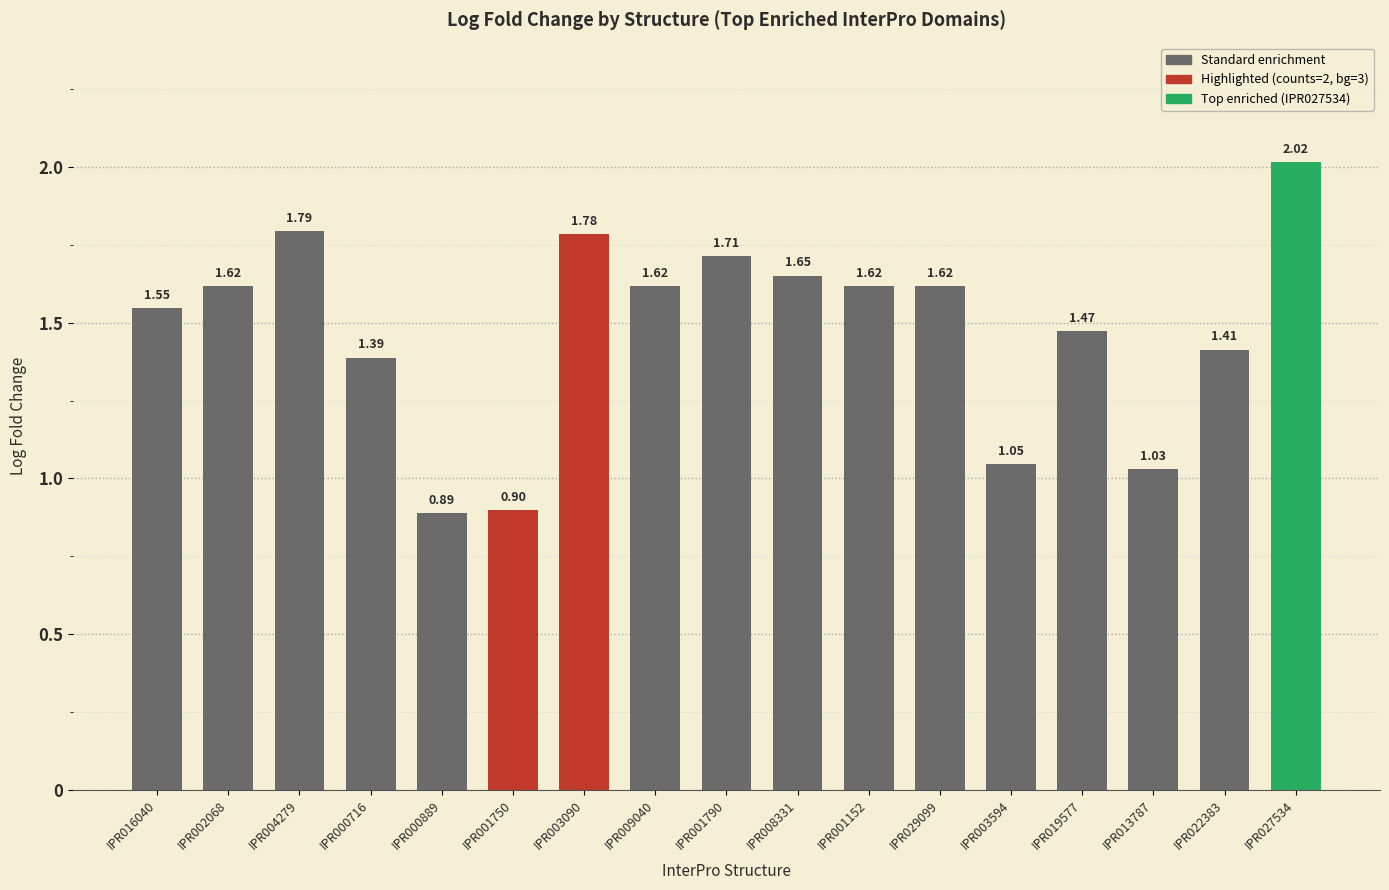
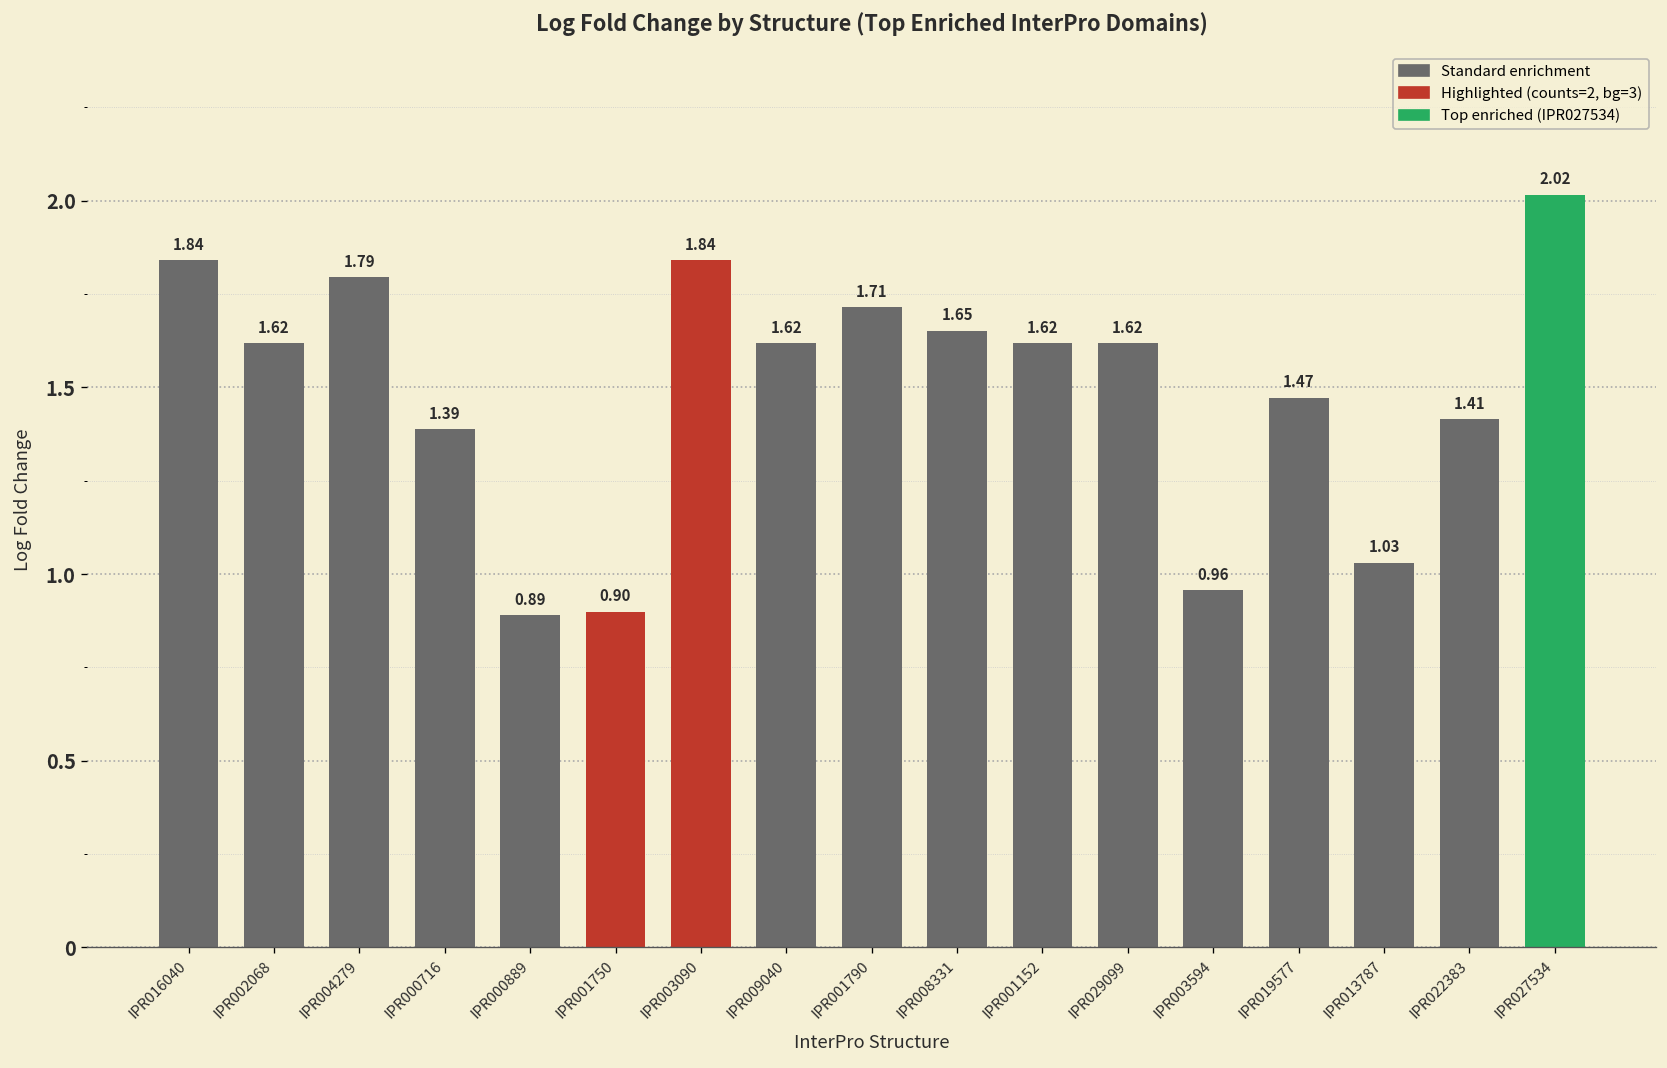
IPR016040: 1.55 -> 1.84
IPR003090: 1.78 -> 1.84
IPR003594: 1.05 -> 0.96
